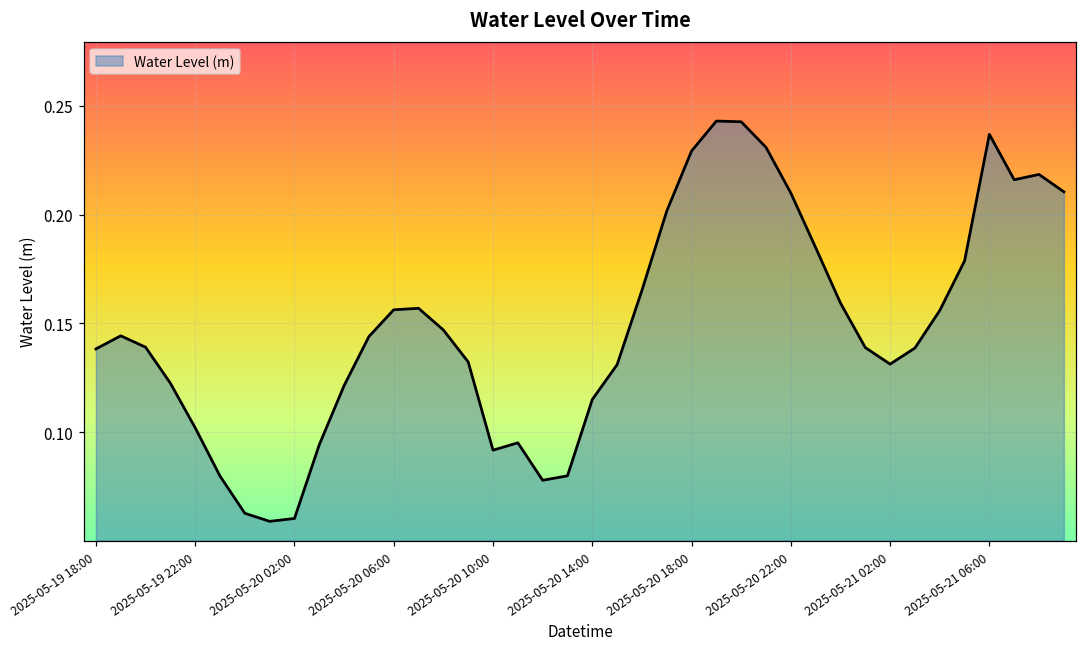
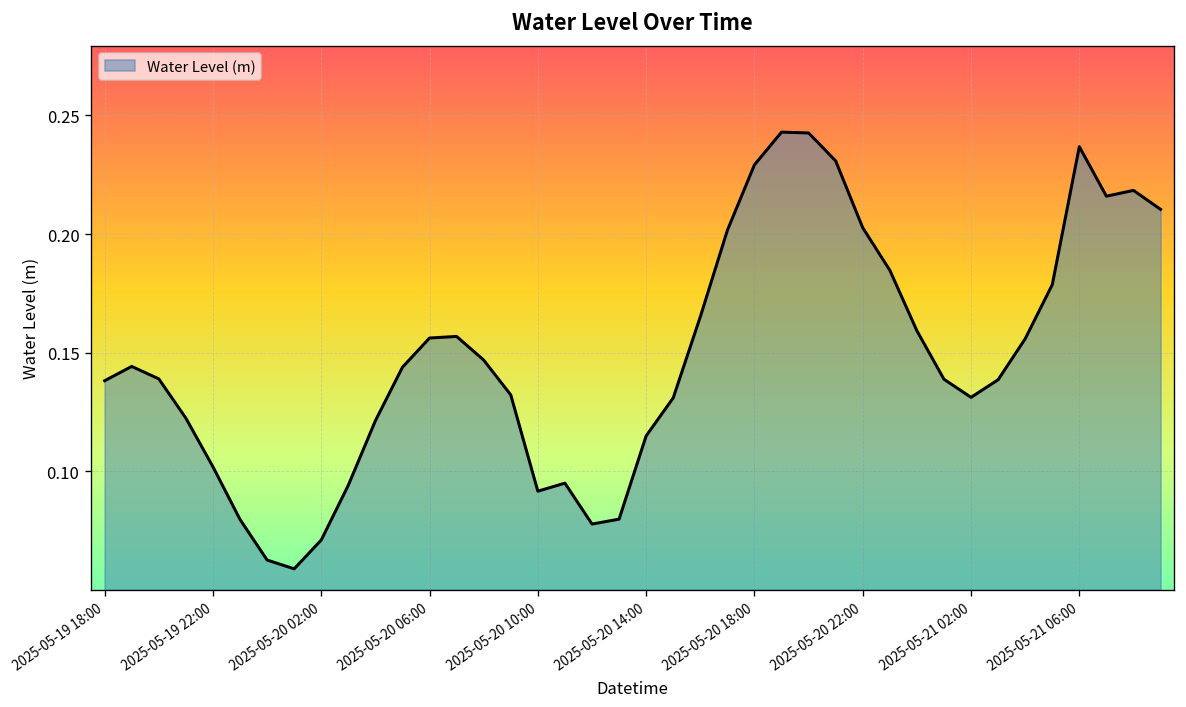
2025-05-20 02:00: 0.060 -> 0.071
2025-05-20 22:00: 0.210 -> 0.203
